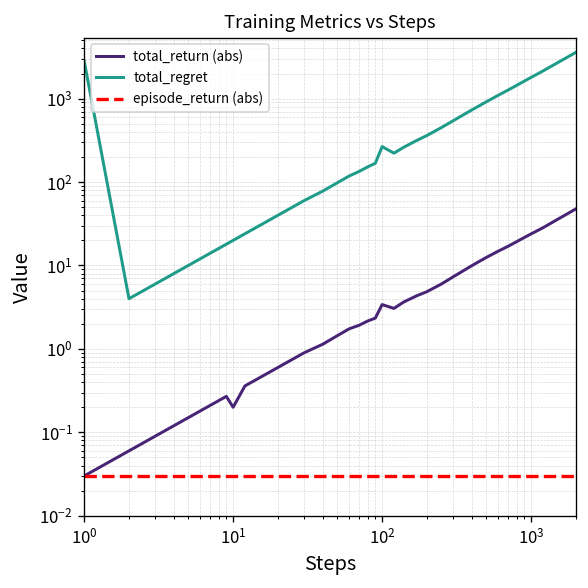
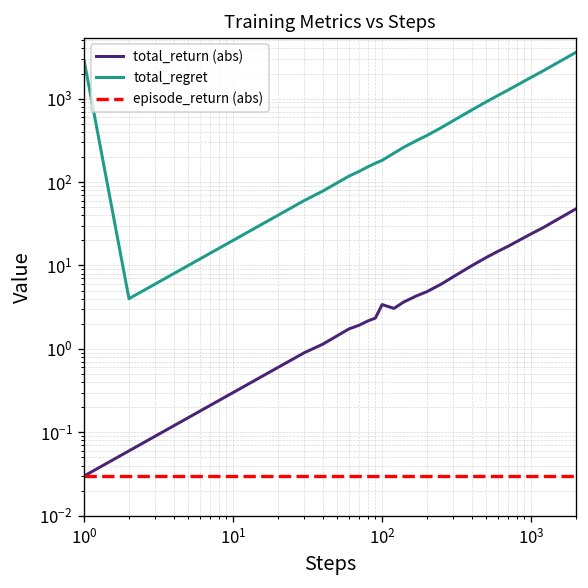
total_return (abs), 10^1: 0.20 -> 0.30
total_regret, 10^2: 270 -> 180
